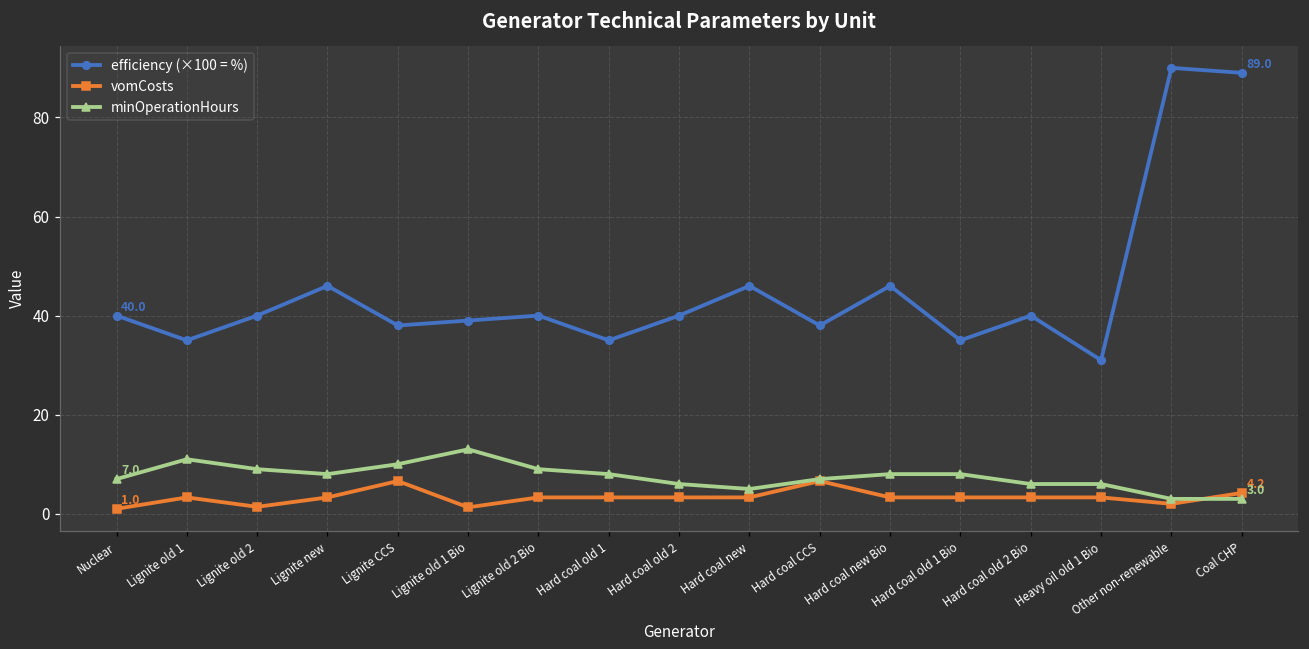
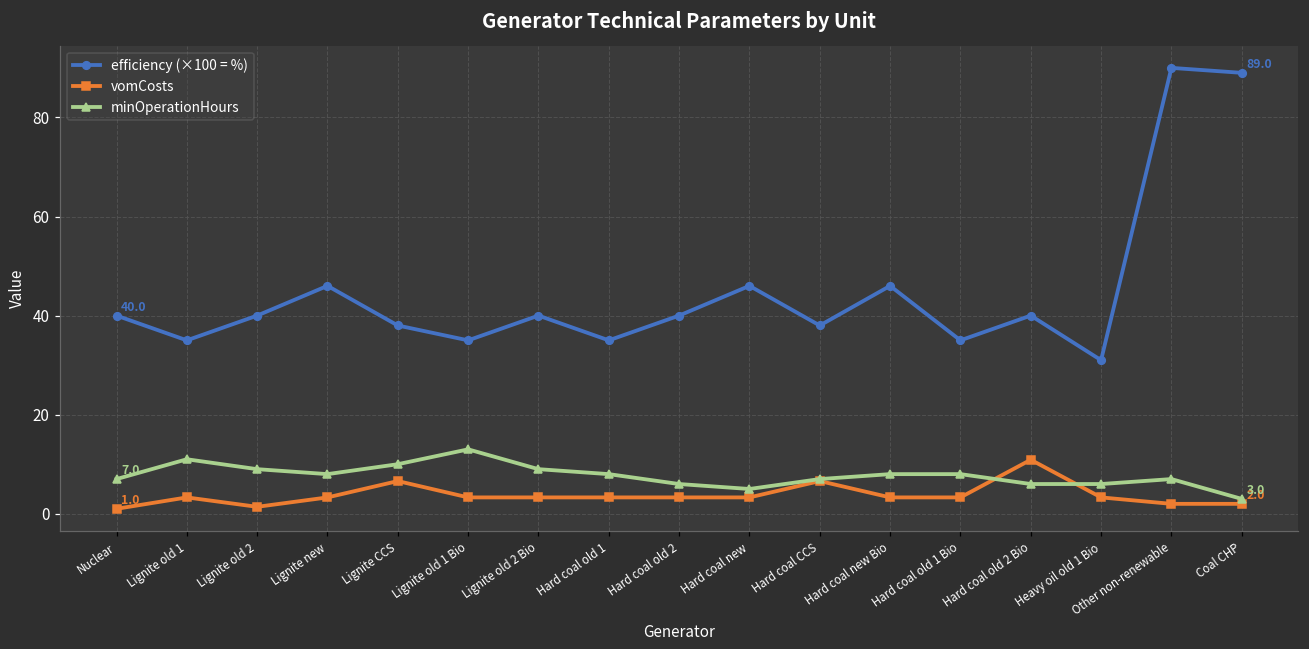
efficiency (×100 = %), Lignite old 1 Bio: 39 -> 35
vomCosts, Lignite old 1 Bio: 1 -> 3
vomCosts, Hard coal old 2 Bio: 3 -> 11
minOperationHours, Other non-renewable: 3 -> 7
vomCosts, Coal CHP: 4.2 -> 2.0
